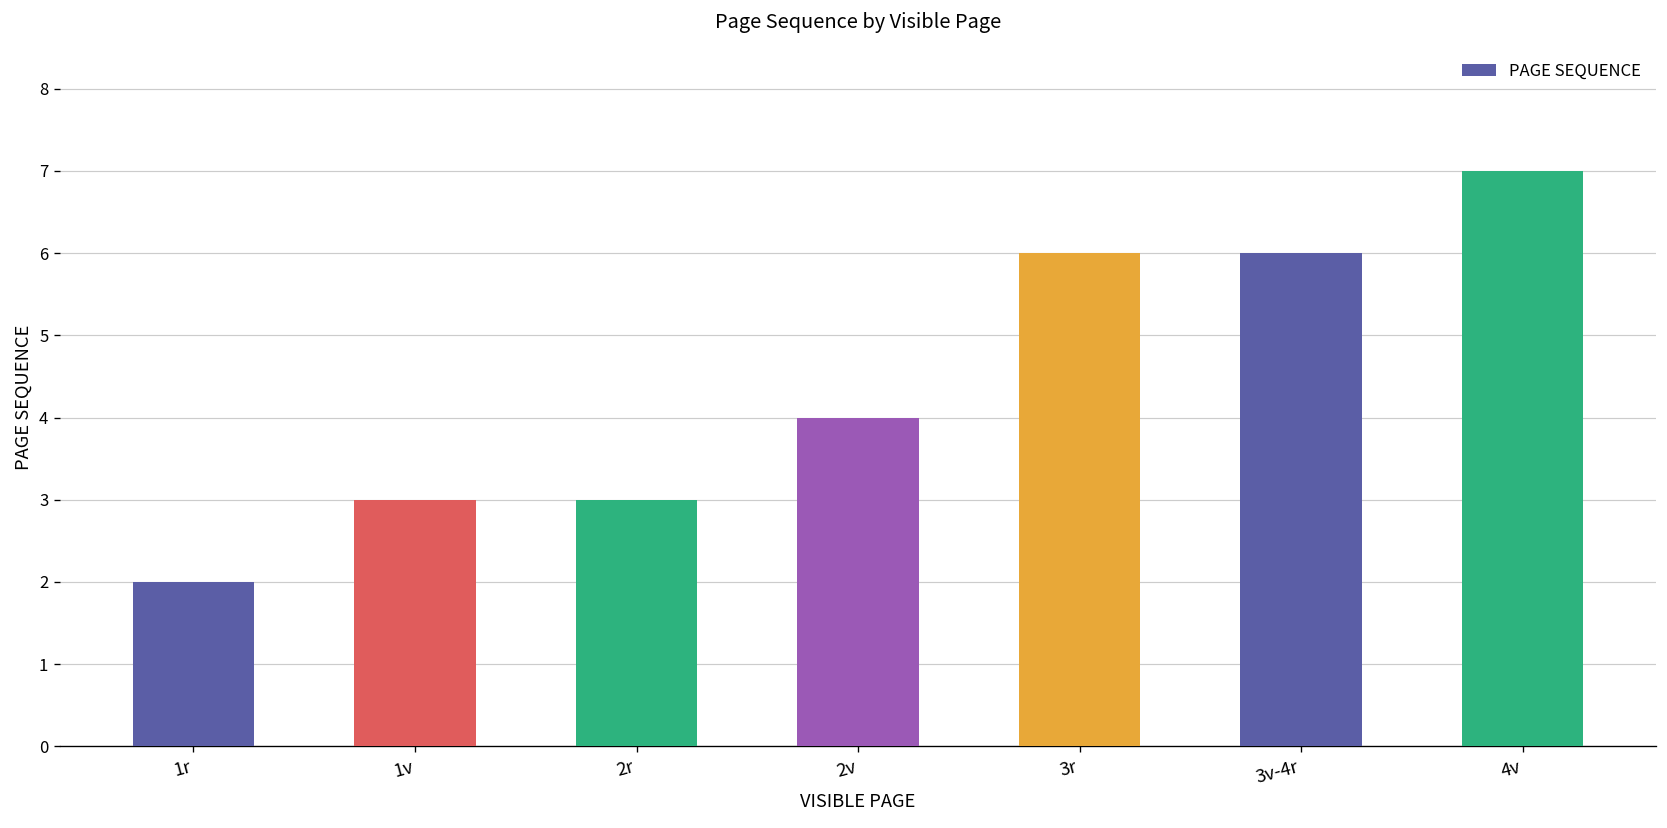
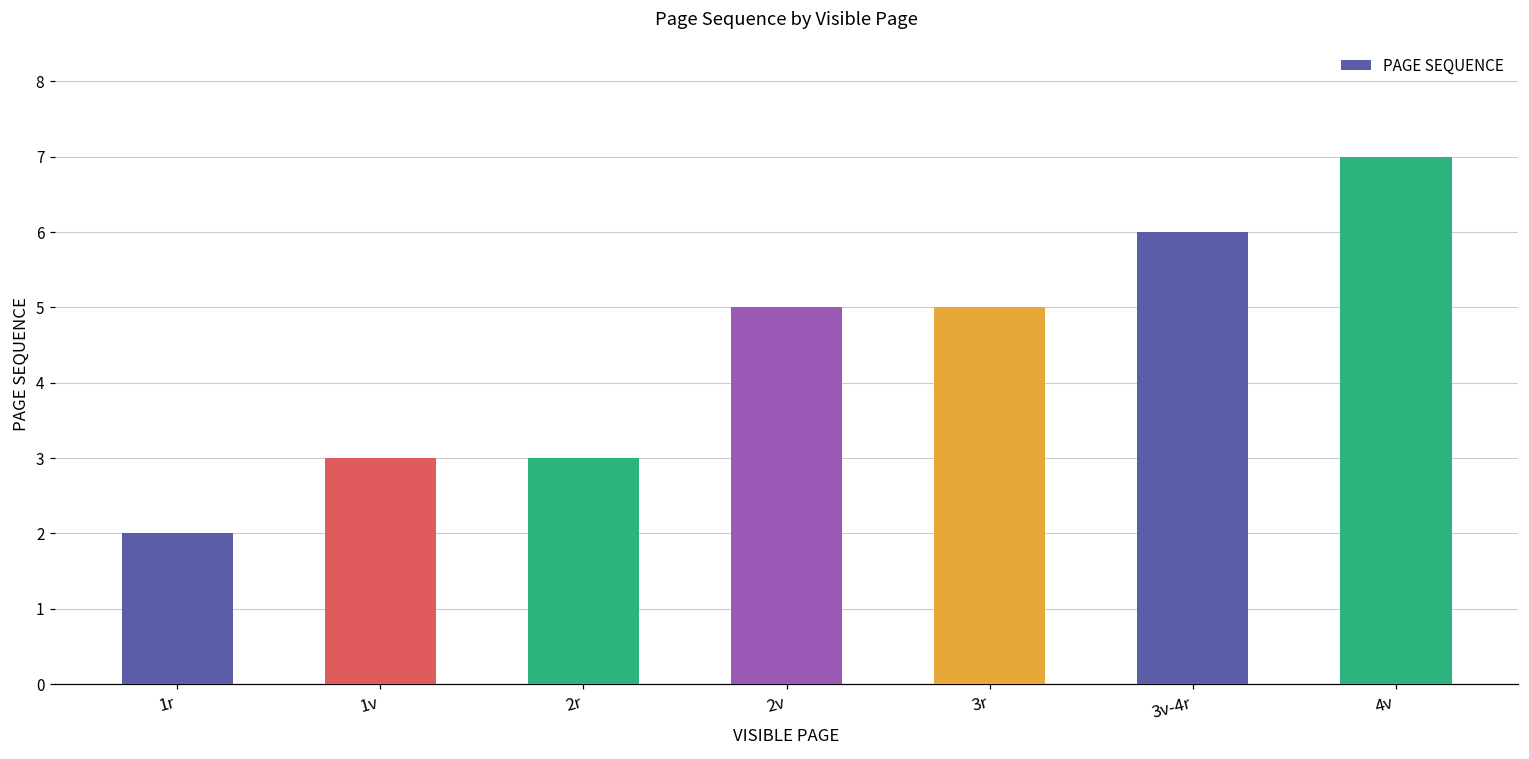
2v: 4 -> 5
3r: 6 -> 5
